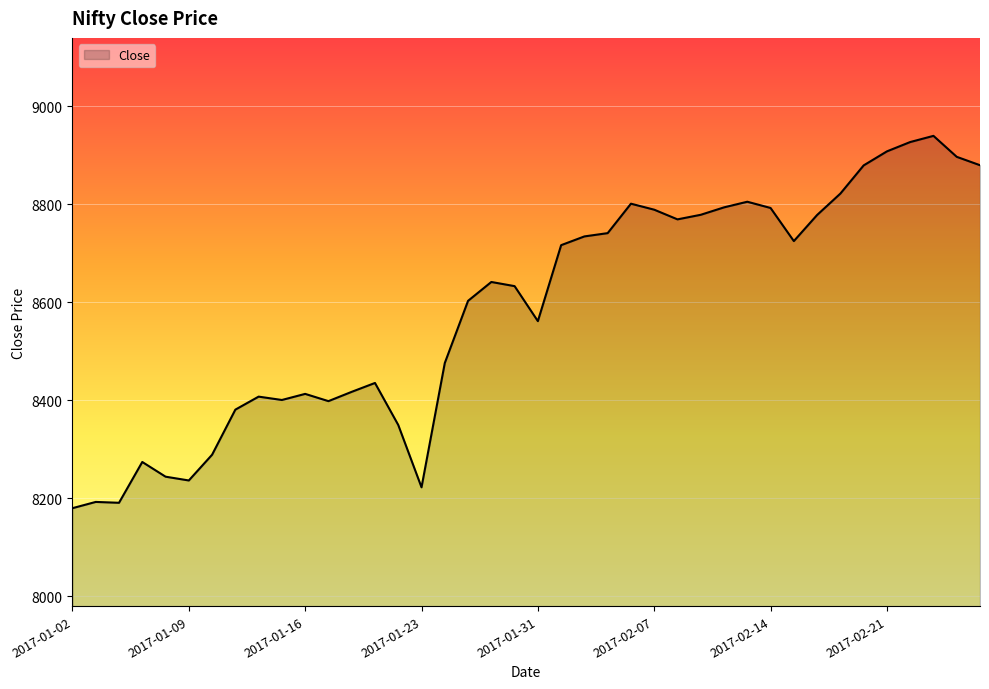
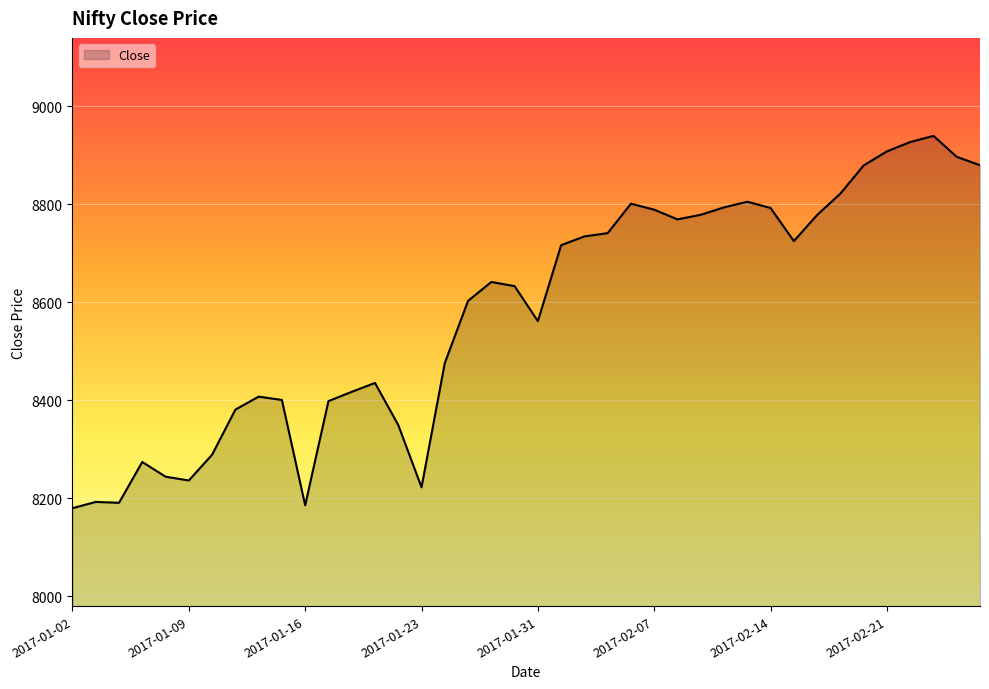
2017-01-16: 8410 -> 8190
